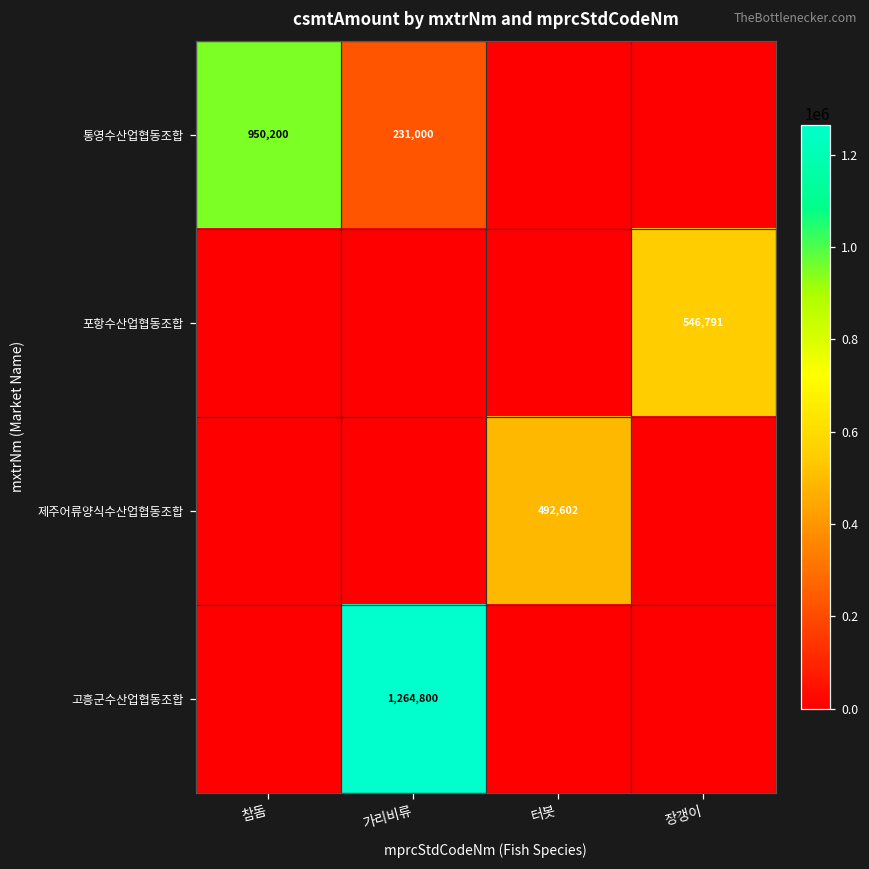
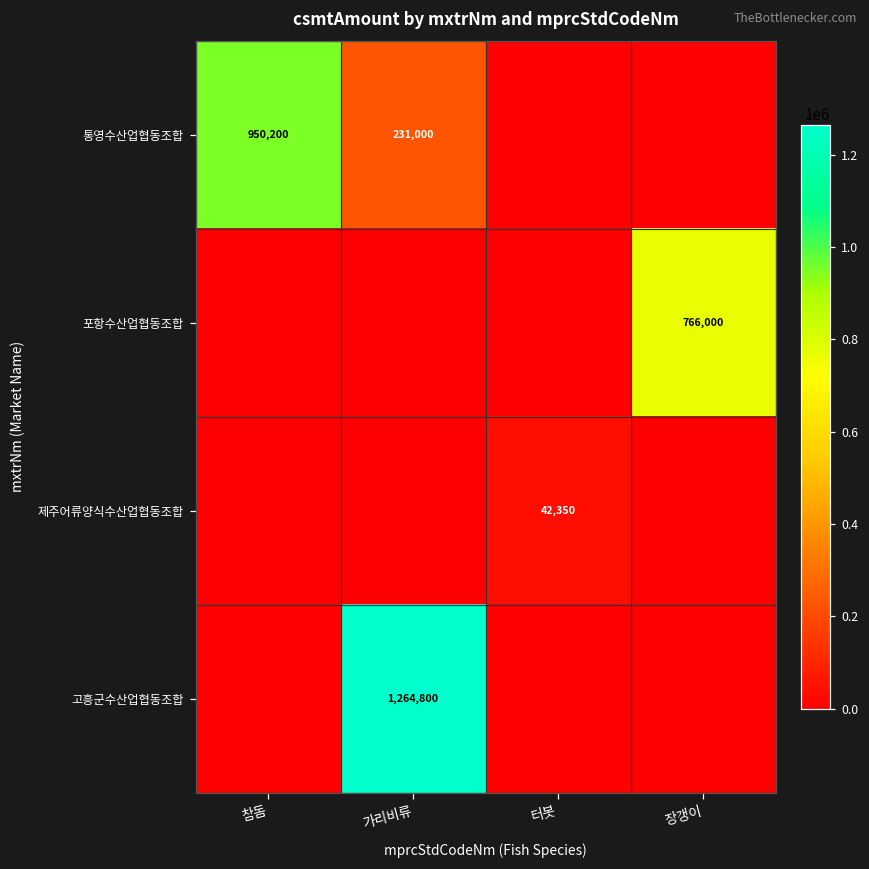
포항수산업협동조합, 장갱이: 546,791 -> 766,000
제주어류양식수산업협동조합, 터봇: 492,602 -> 42,350
